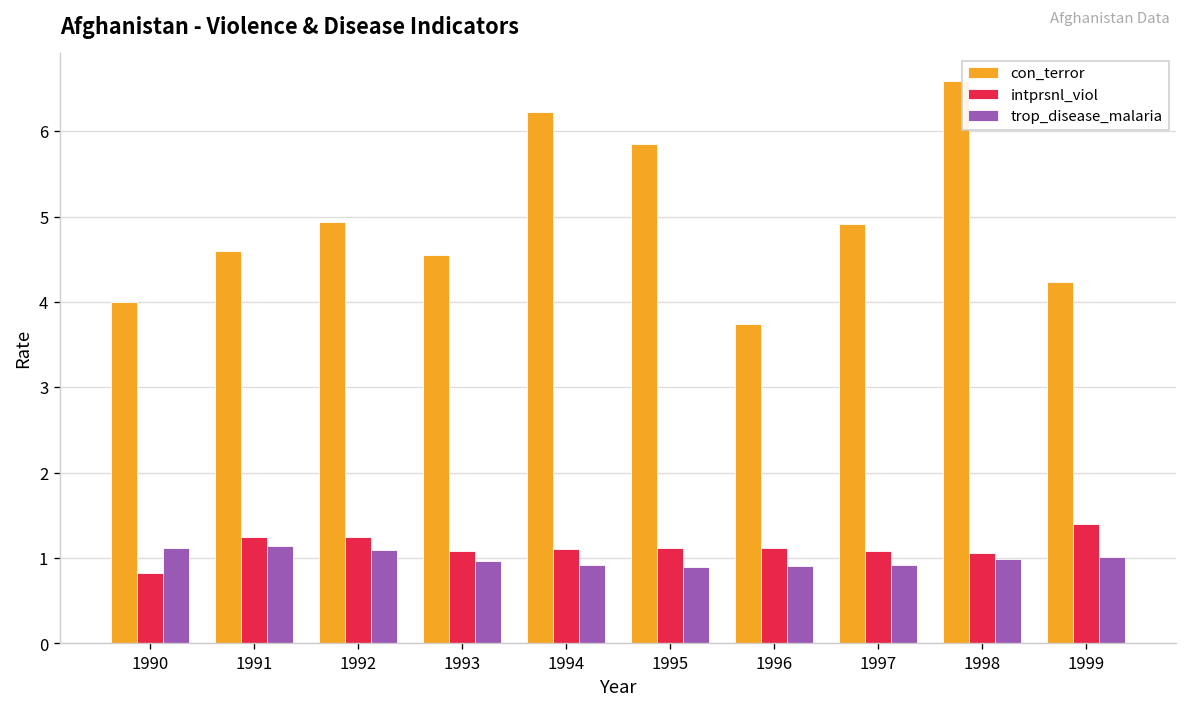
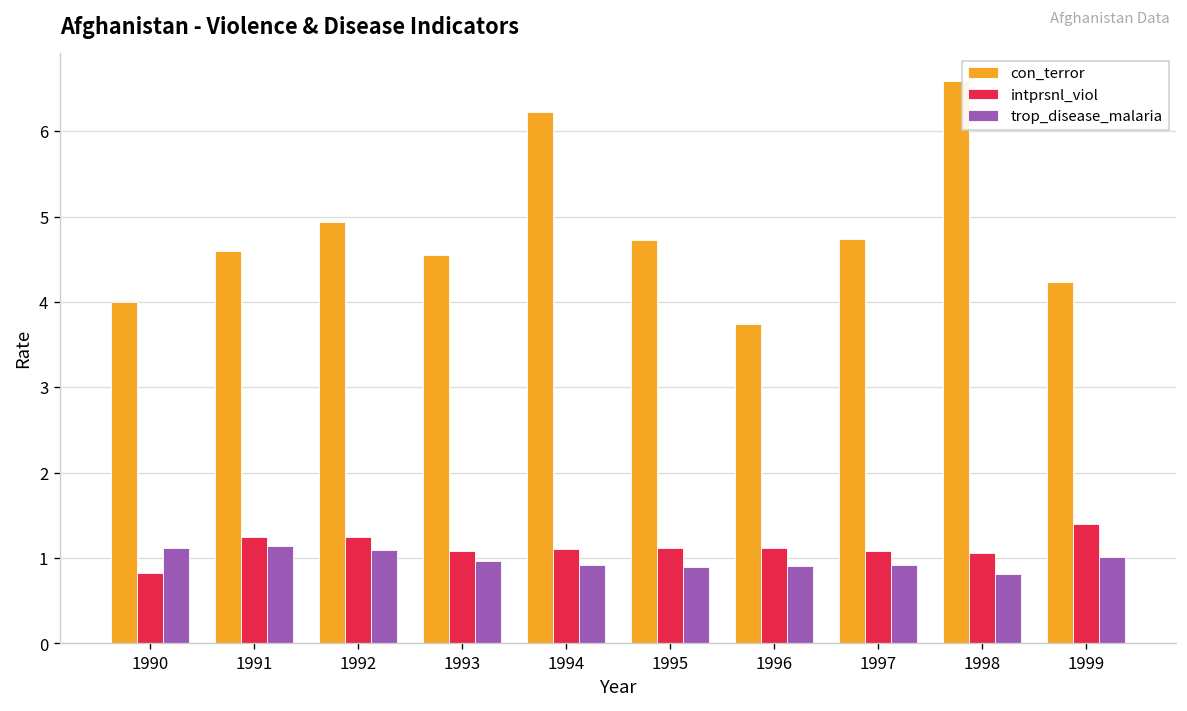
con_terror, 1995: 5.8 -> 4.7
con_terror, 1997: 4.9 -> 4.7
trop_disease_malaria, 1998: 1.0 -> 0.8
